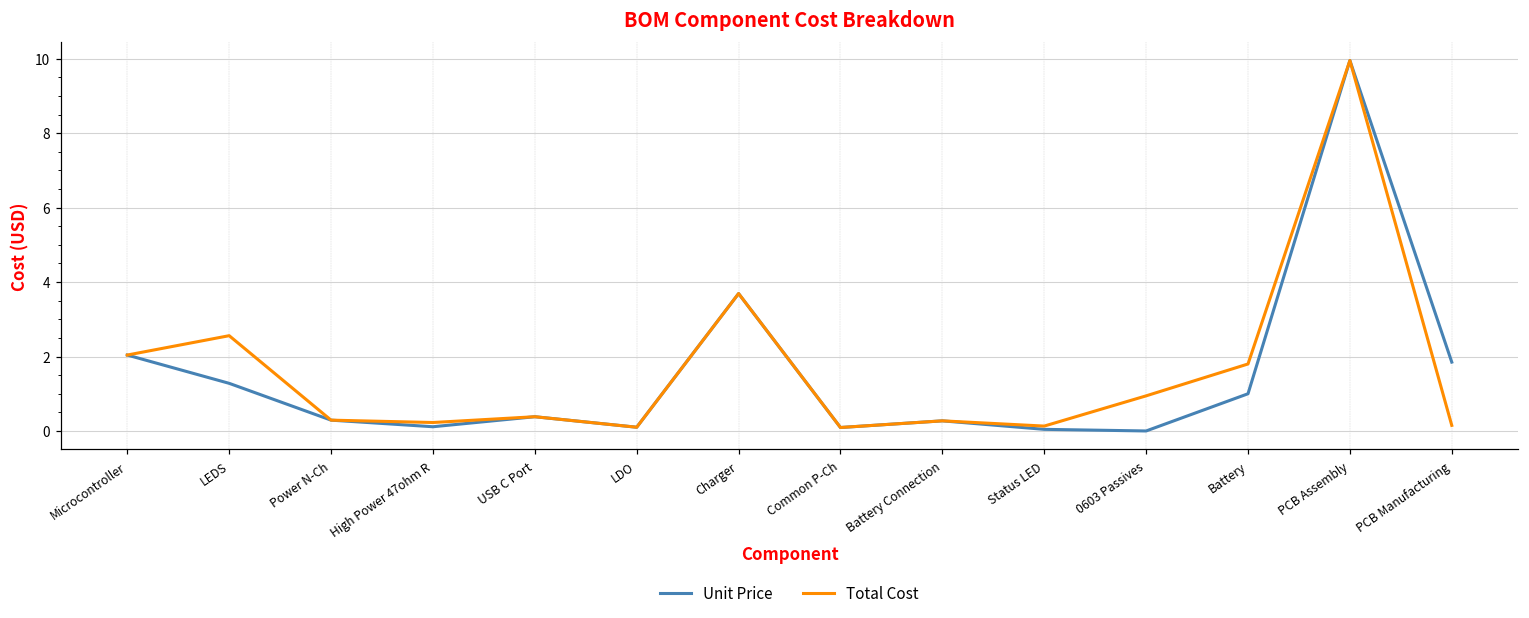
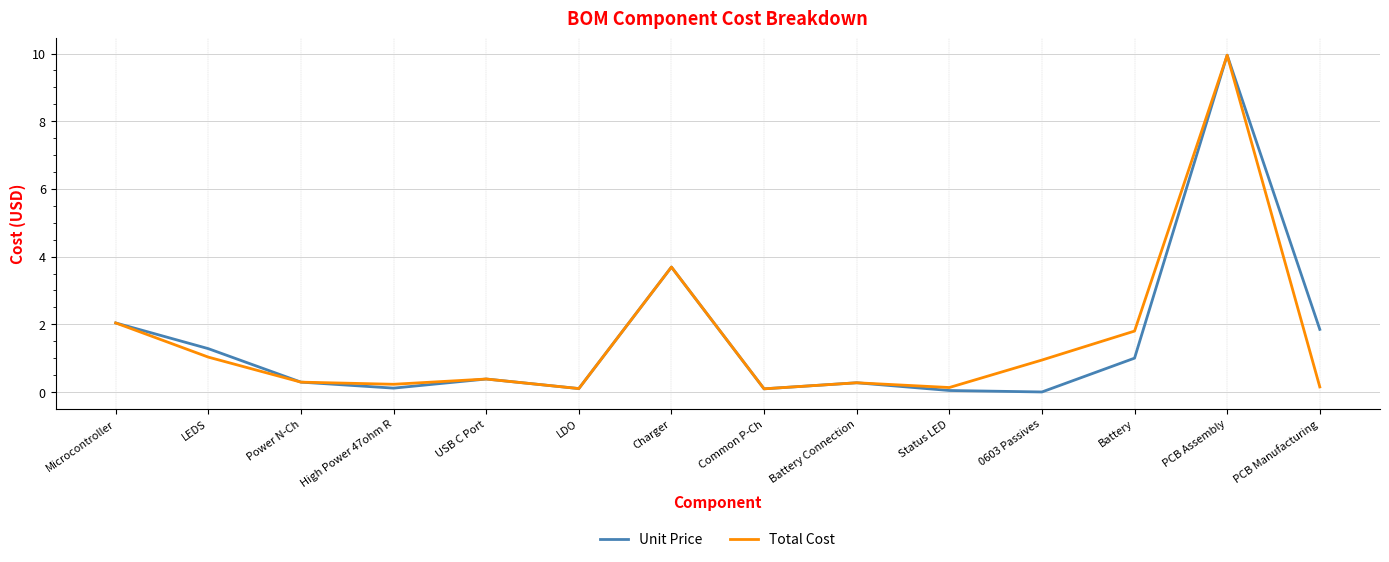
Total Cost, LEDS: 2.6 -> 1.0
